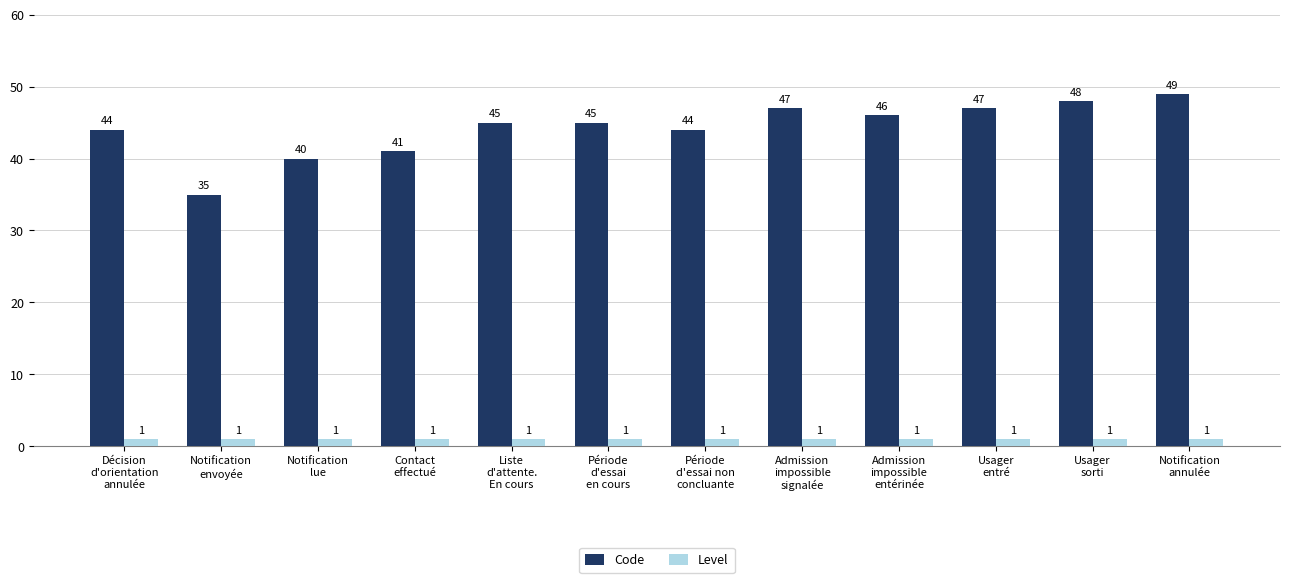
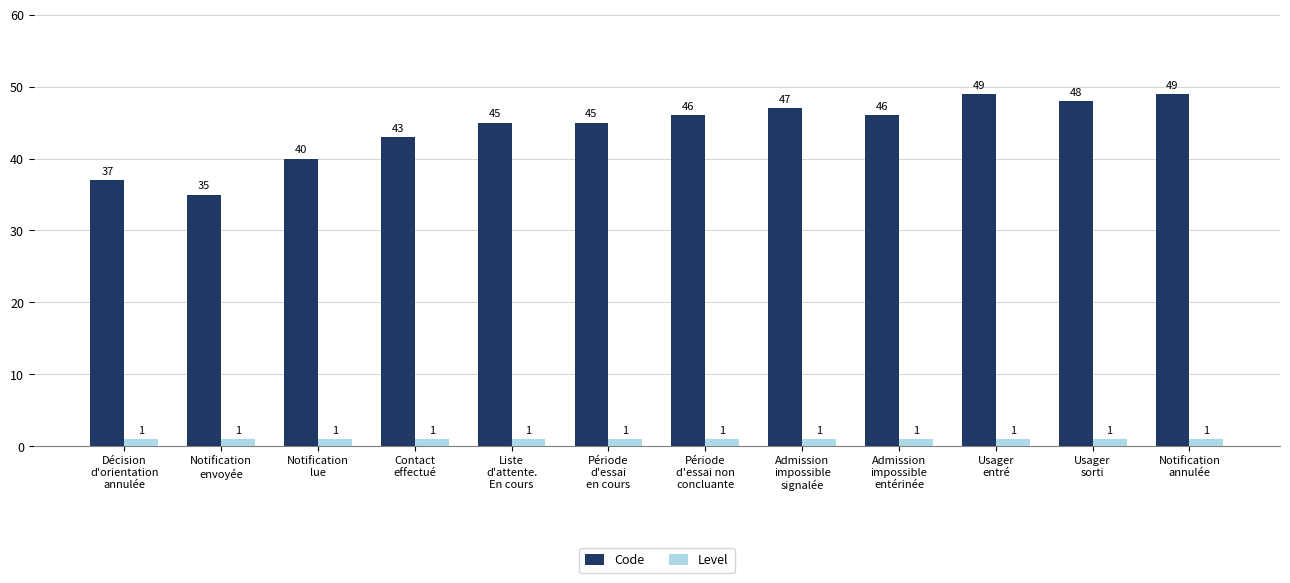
Code, Décision d'orientation annulée: 44 -> 37
Code, Contact effectué: 41 -> 43
Code, Période d'essai non concluante: 44 -> 46
Code, Usager entré: 47 -> 49
